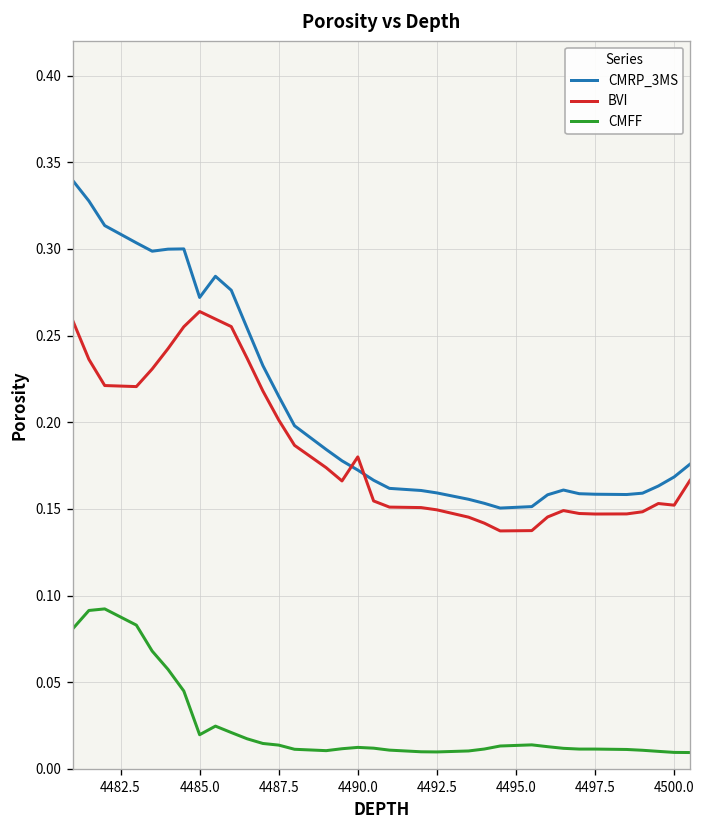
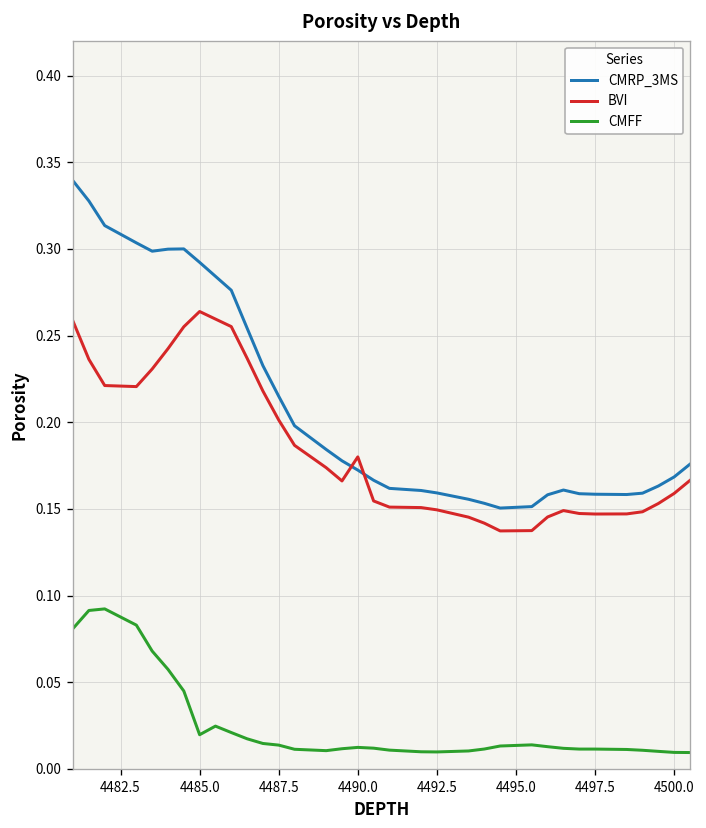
CMRP_3MS, 4485.0: 0.272 -> 0.292
BVI, 4500.0: 0.152 -> 0.159
